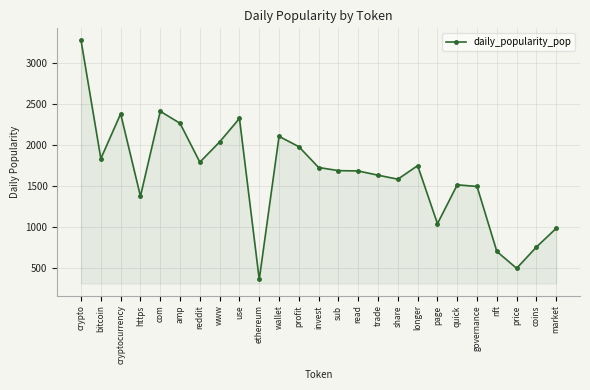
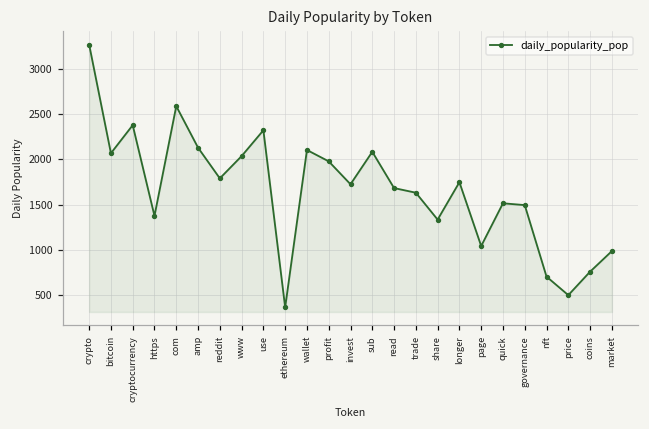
bitcoin: 1800 -> 2100
com: 2400 -> 2600
amp: 2300 -> 2100
sub: 1700 -> 2100
share: 1600 -> 1300
